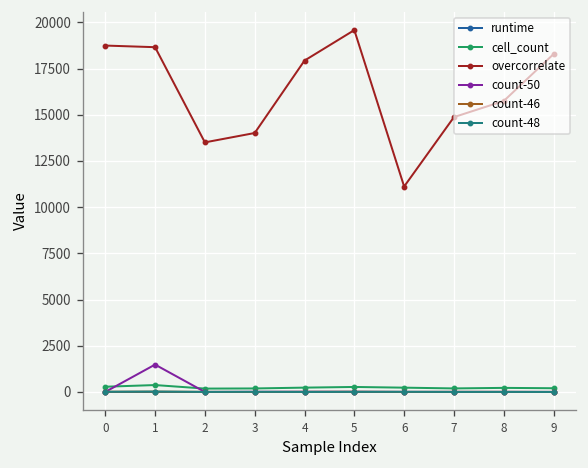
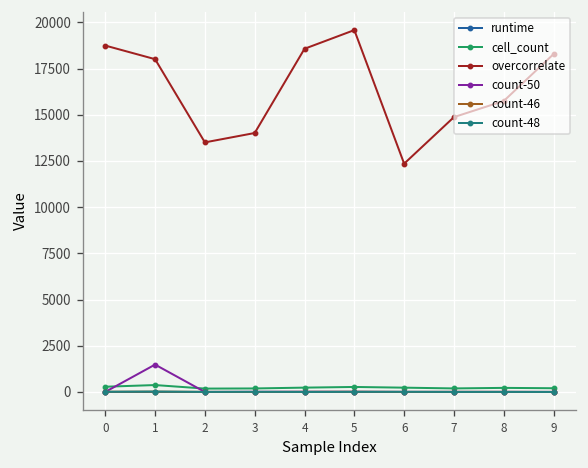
overcorrelate, 1: 18700 -> 18000
overcorrelate, 4: 17900 -> 18600
overcorrelate, 6: 11100 -> 12400
